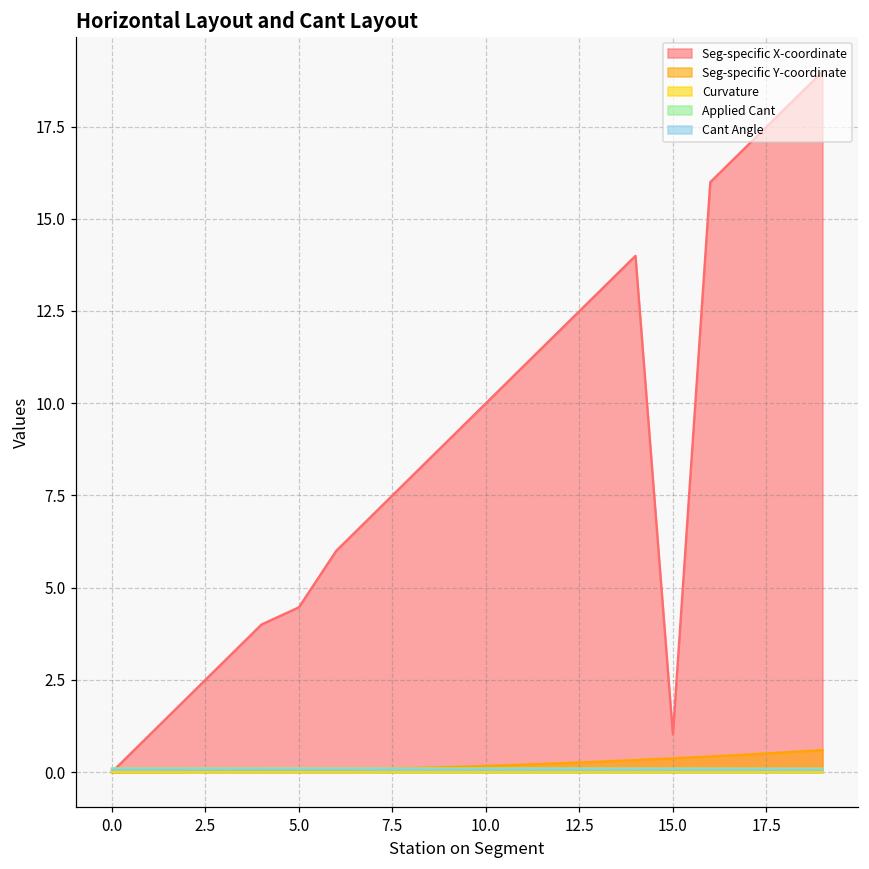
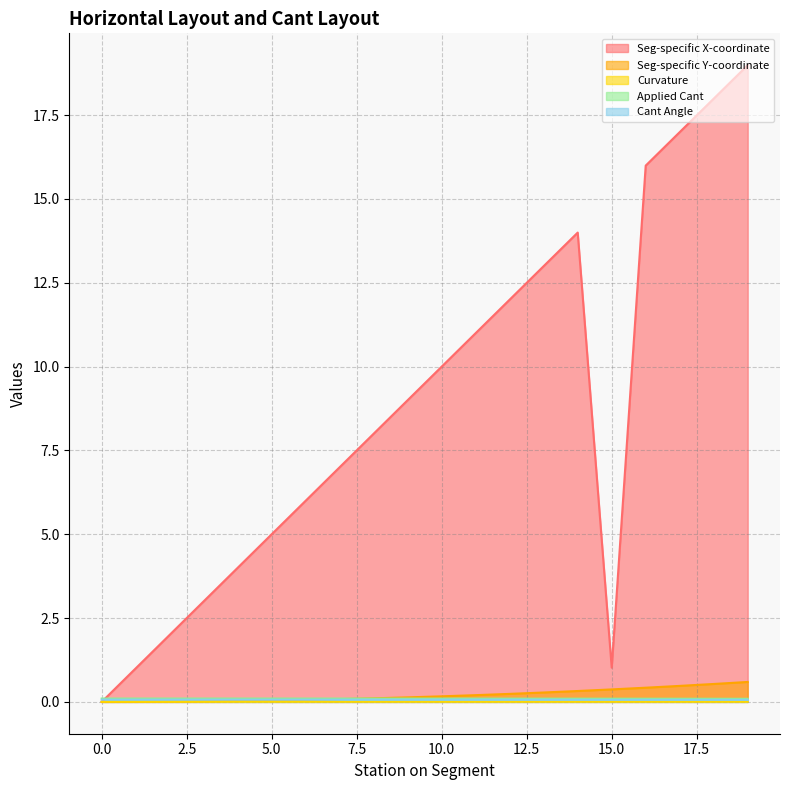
Seg-specific X-coordinate, 5.0: 4.5 -> 5.0
